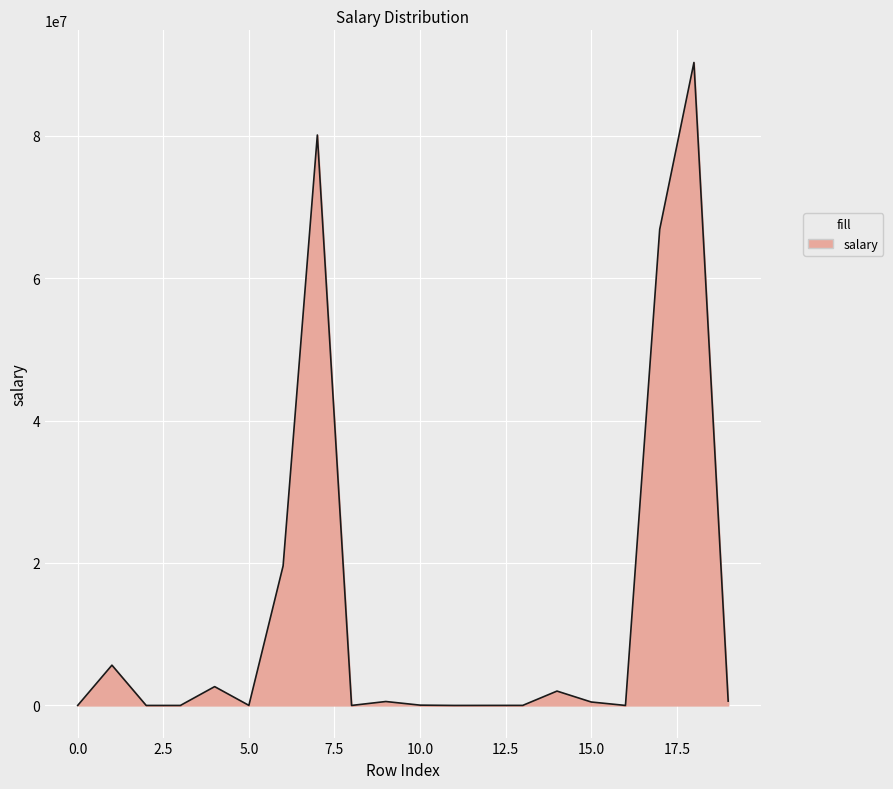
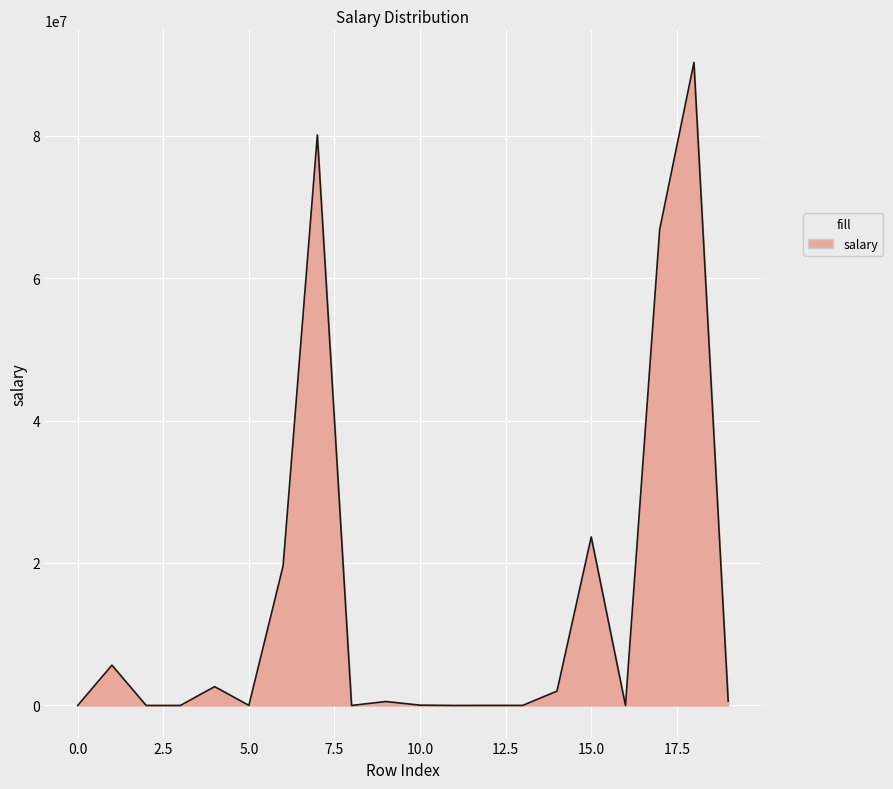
15.0: 0 -> 24000000
